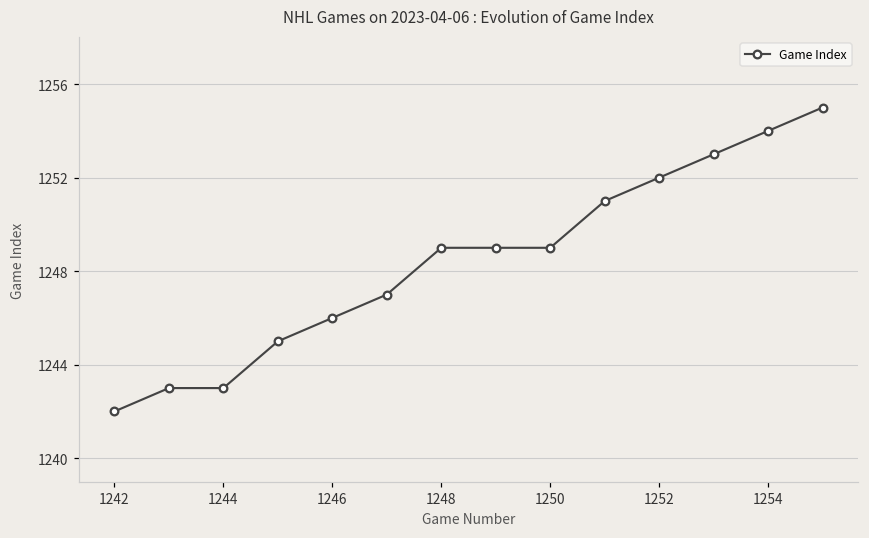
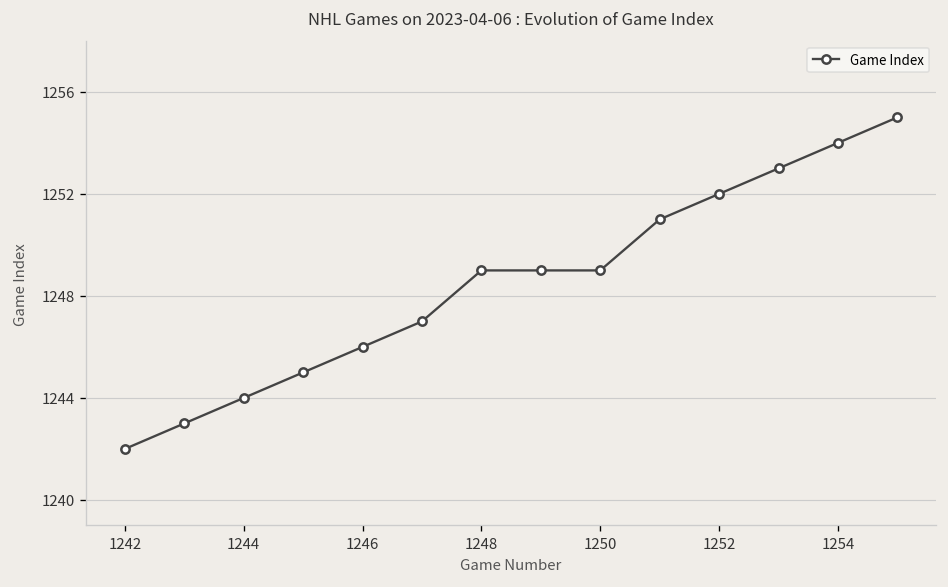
1244: 1243 -> 1244
